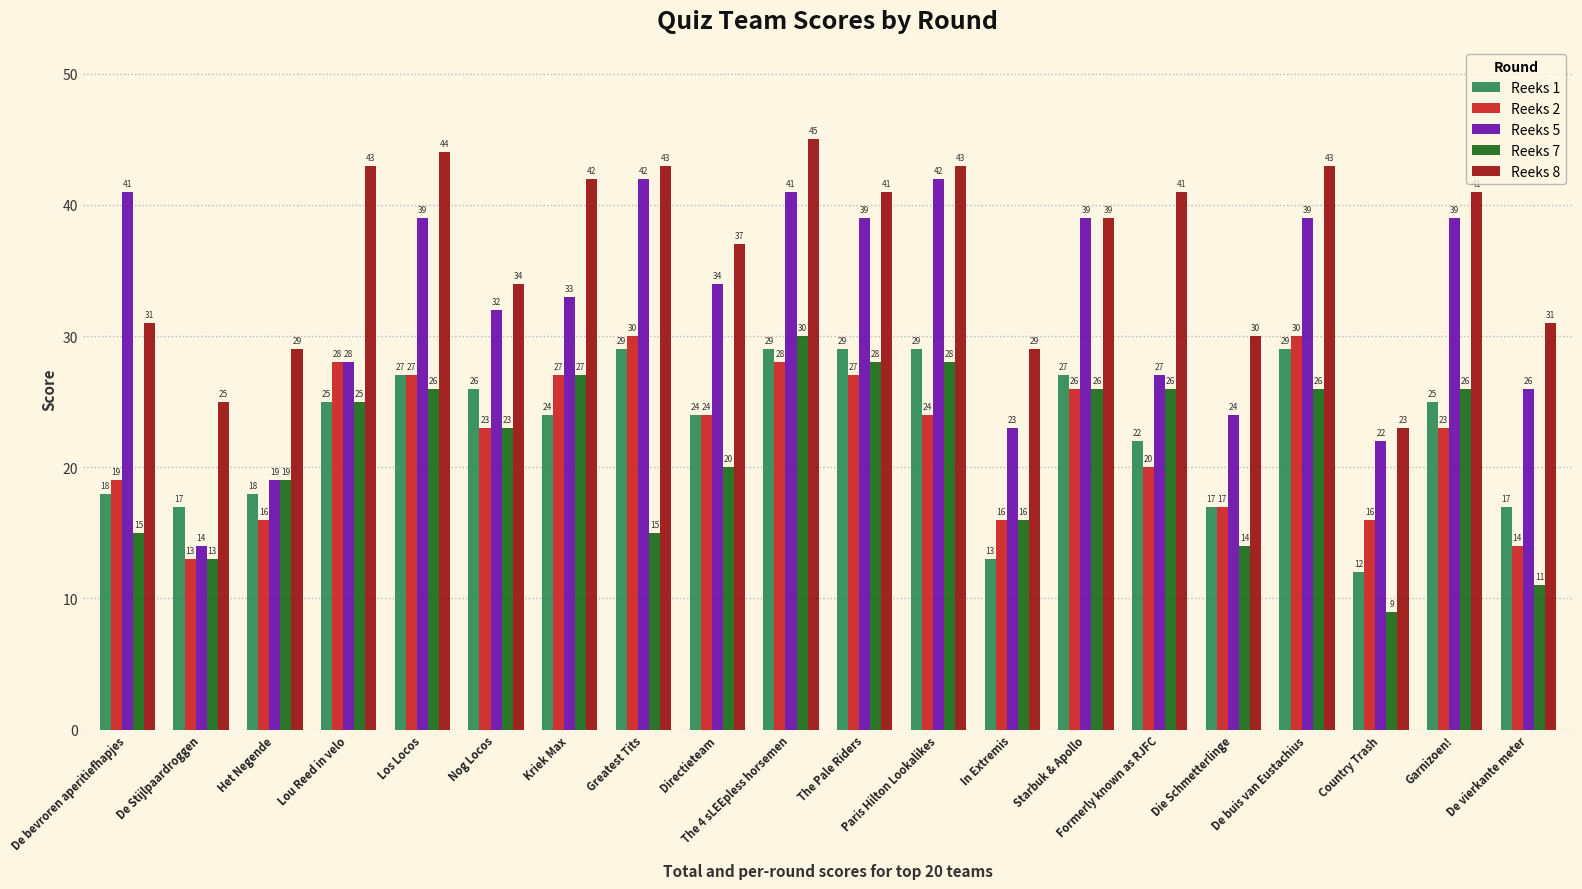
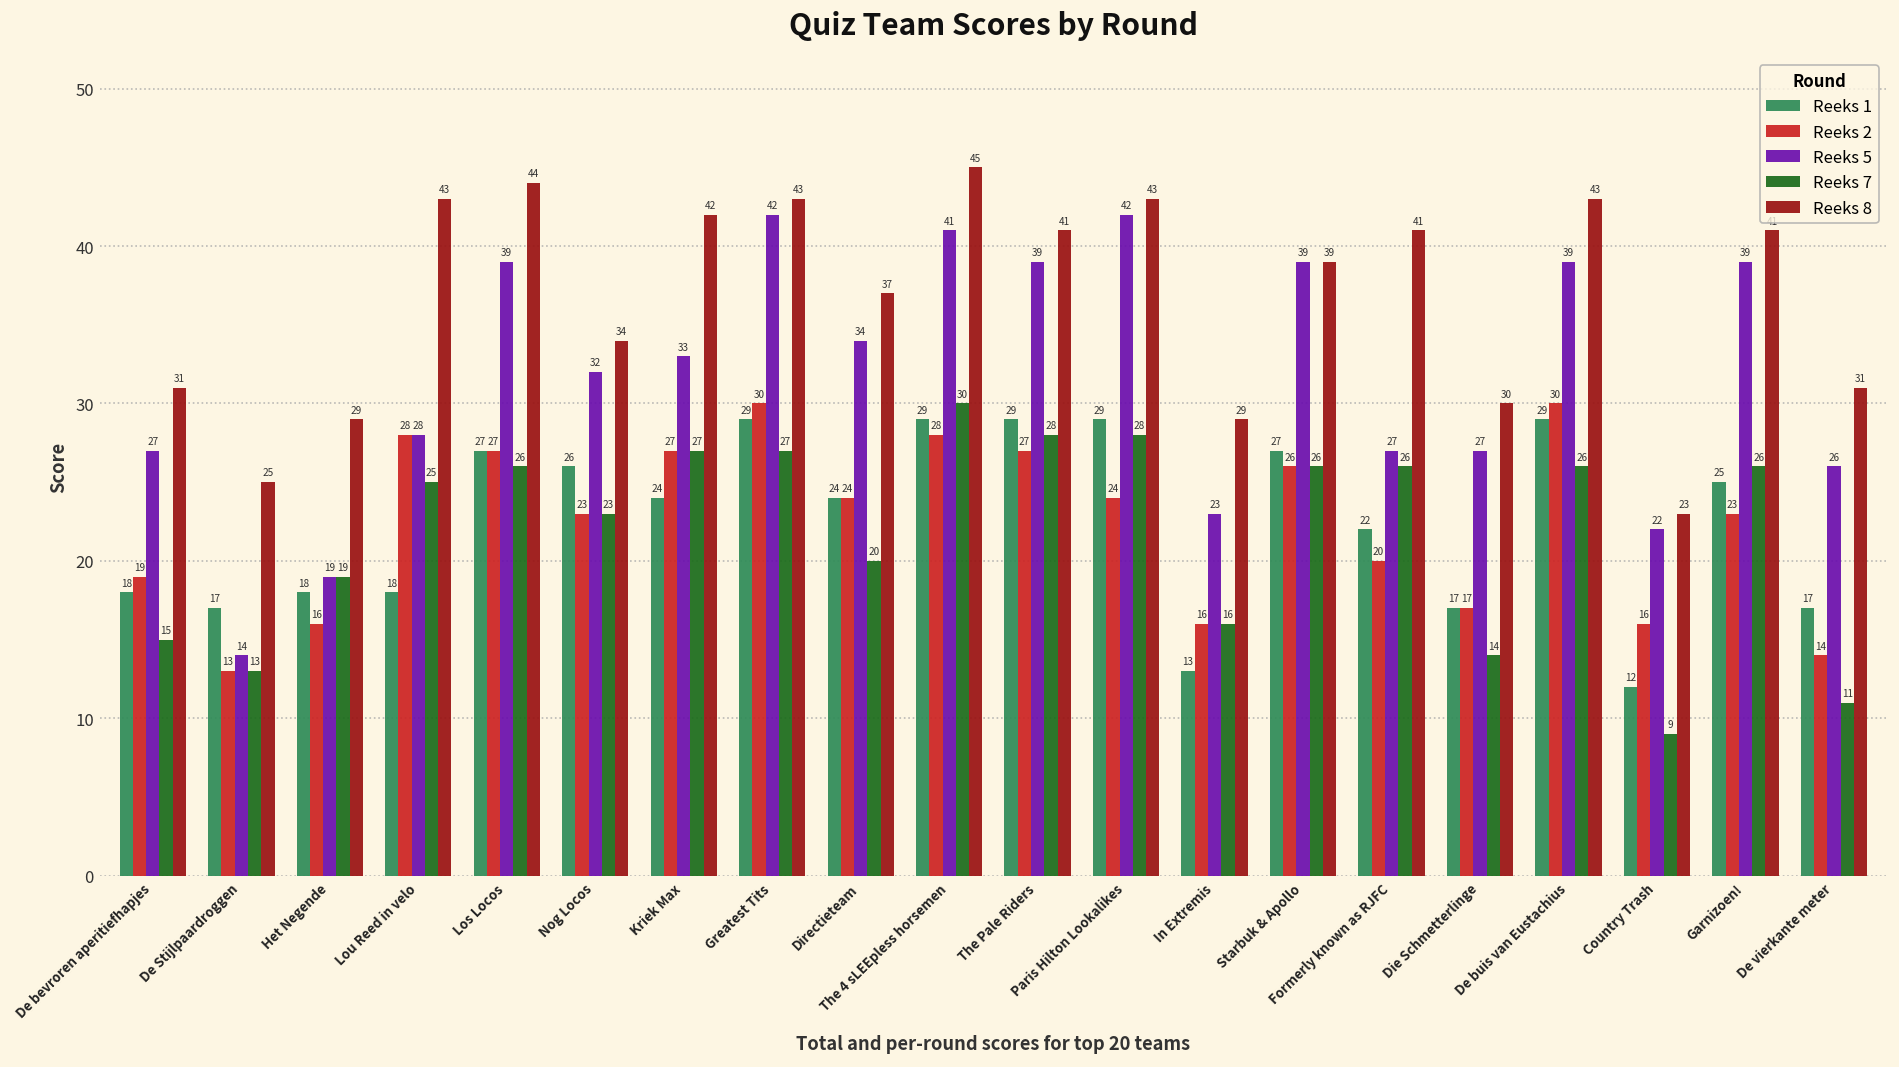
Reeks 5, De bevroren aperitiefhapjes: 41 -> 27
Reeks 1, Lou Reed in velo: 25 -> 18
Reeks 7, Greatest Tits: 15 -> 27
Reeks 5, Die Schmetterlinge: 24 -> 27
